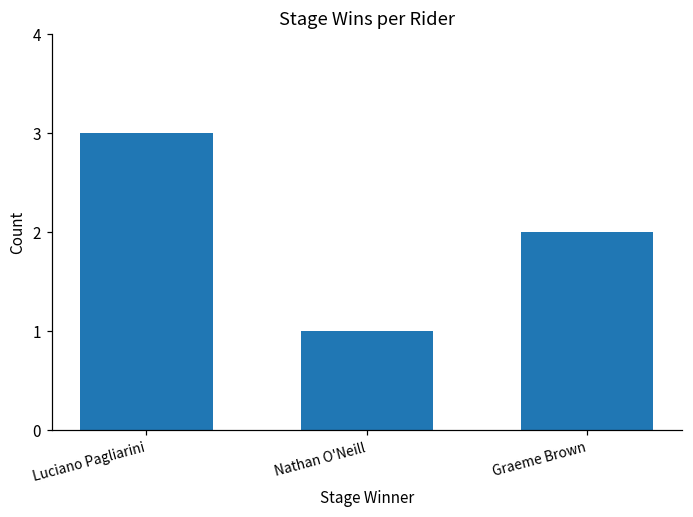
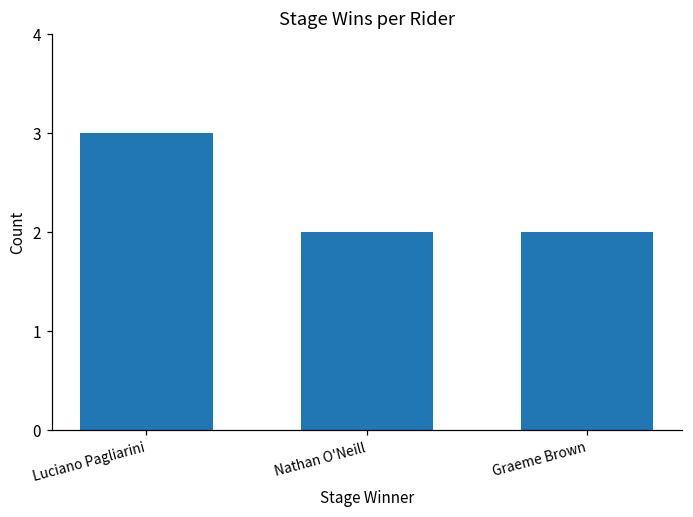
Nathan O'Neill: 1 -> 2
